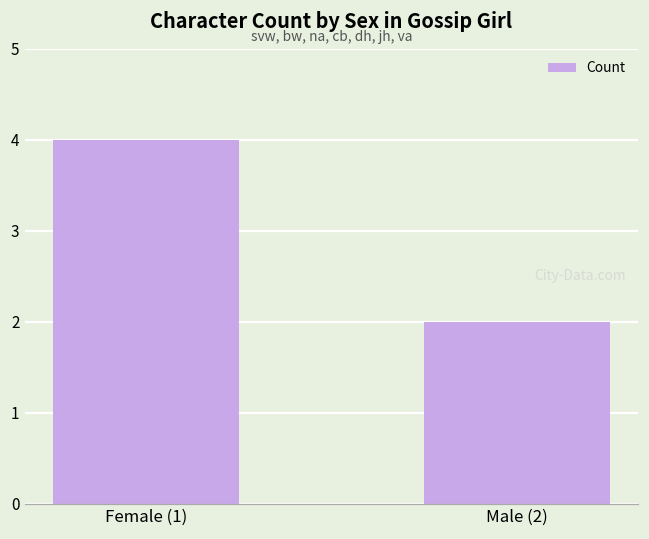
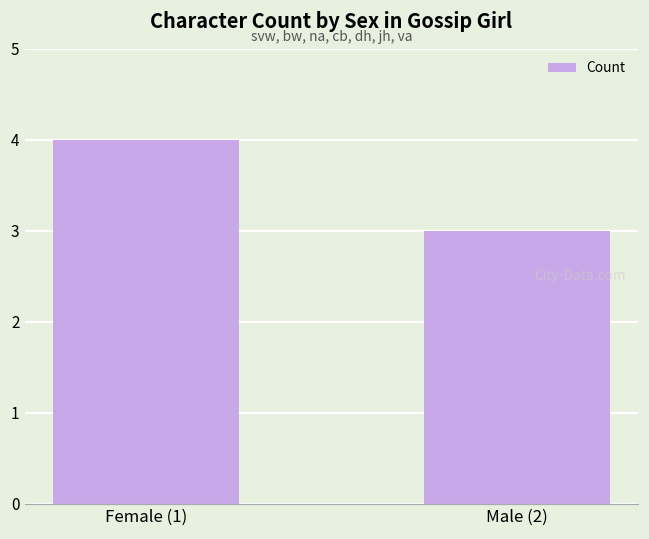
Male (2): 2 -> 3
